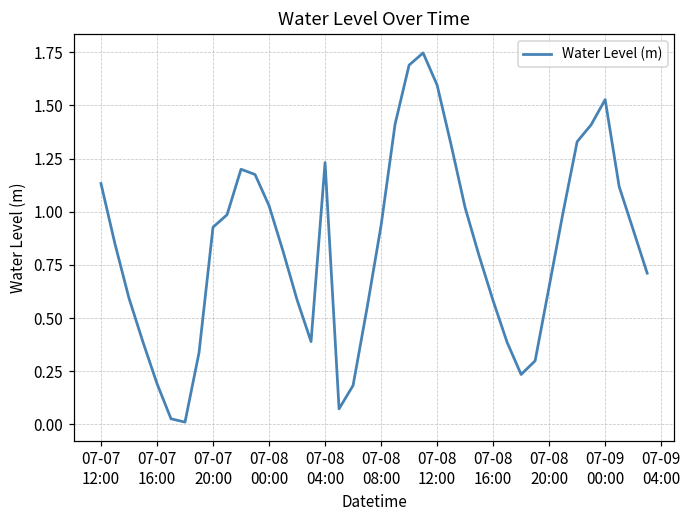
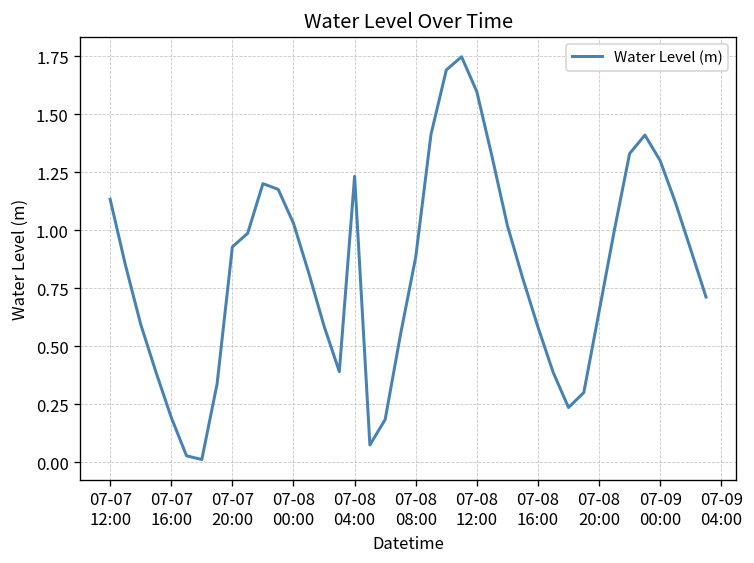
07-08 08:00: 0.94 -> 0.88
07-09 00:00: 1.53 -> 1.30
